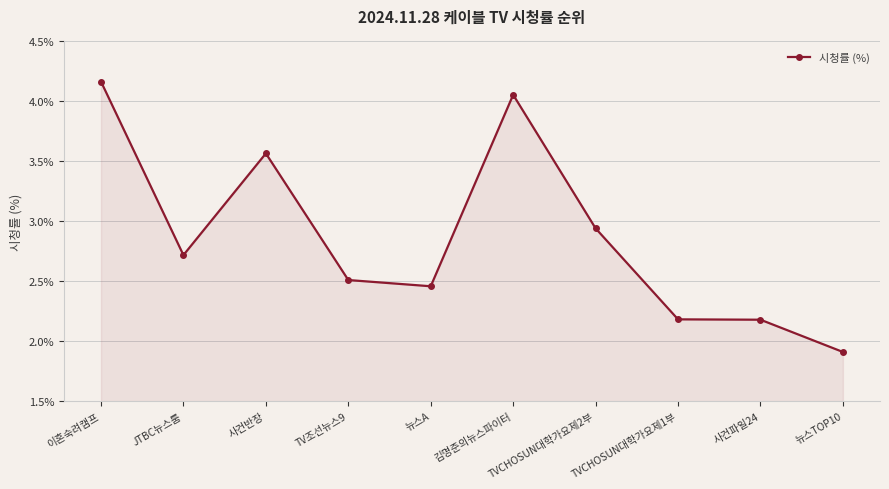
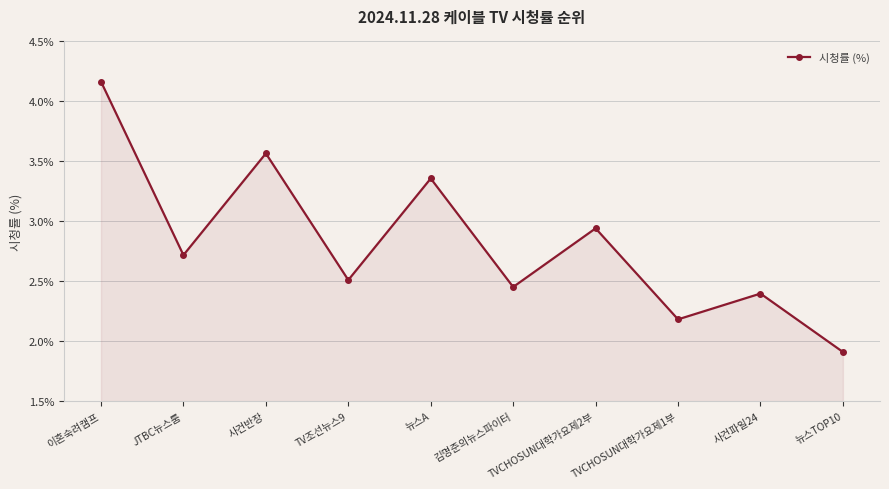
뉴스A: 2.46% -> 3.36%
김명준의뉴스파이터: 4.06% -> 2.45%
사건파일24: 2.18% -> 2.40%
